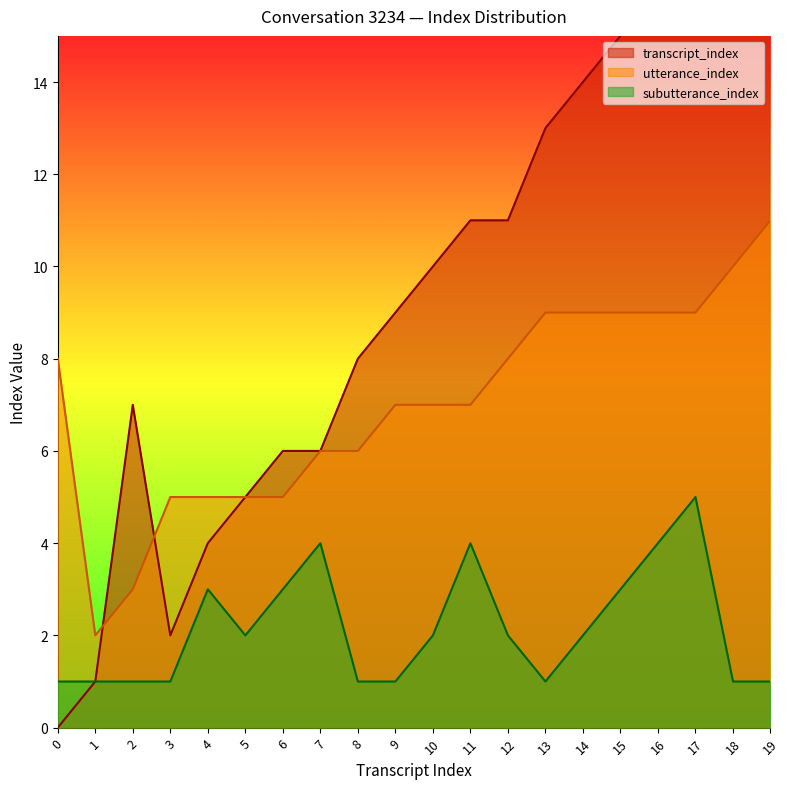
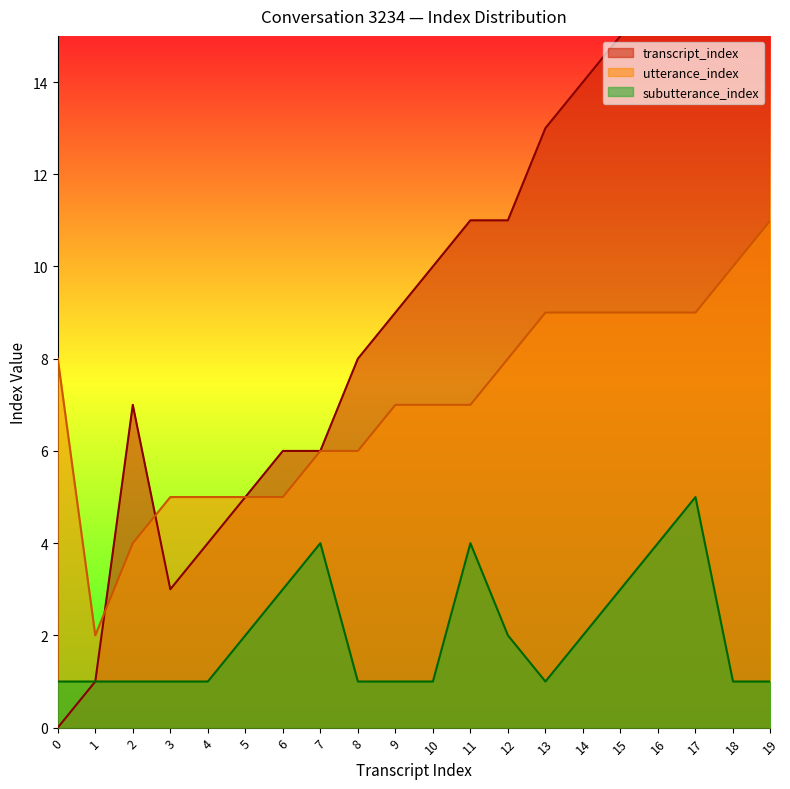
utterance_index, 2: 3 -> 4
transcript_index, 3: 2 -> 3
subutterance_index, 4: 3 -> 1
subutterance_index, 10: 2 -> 1
